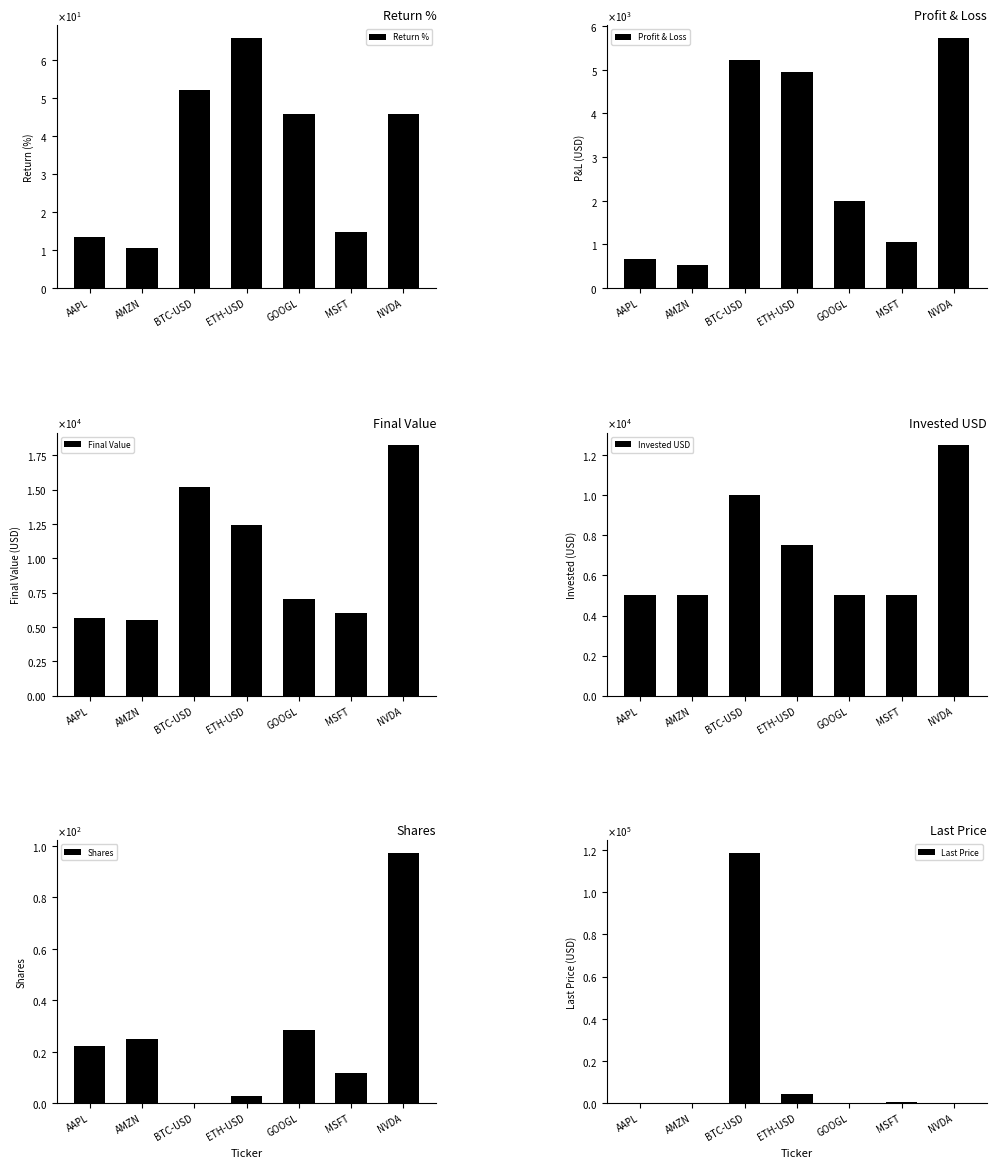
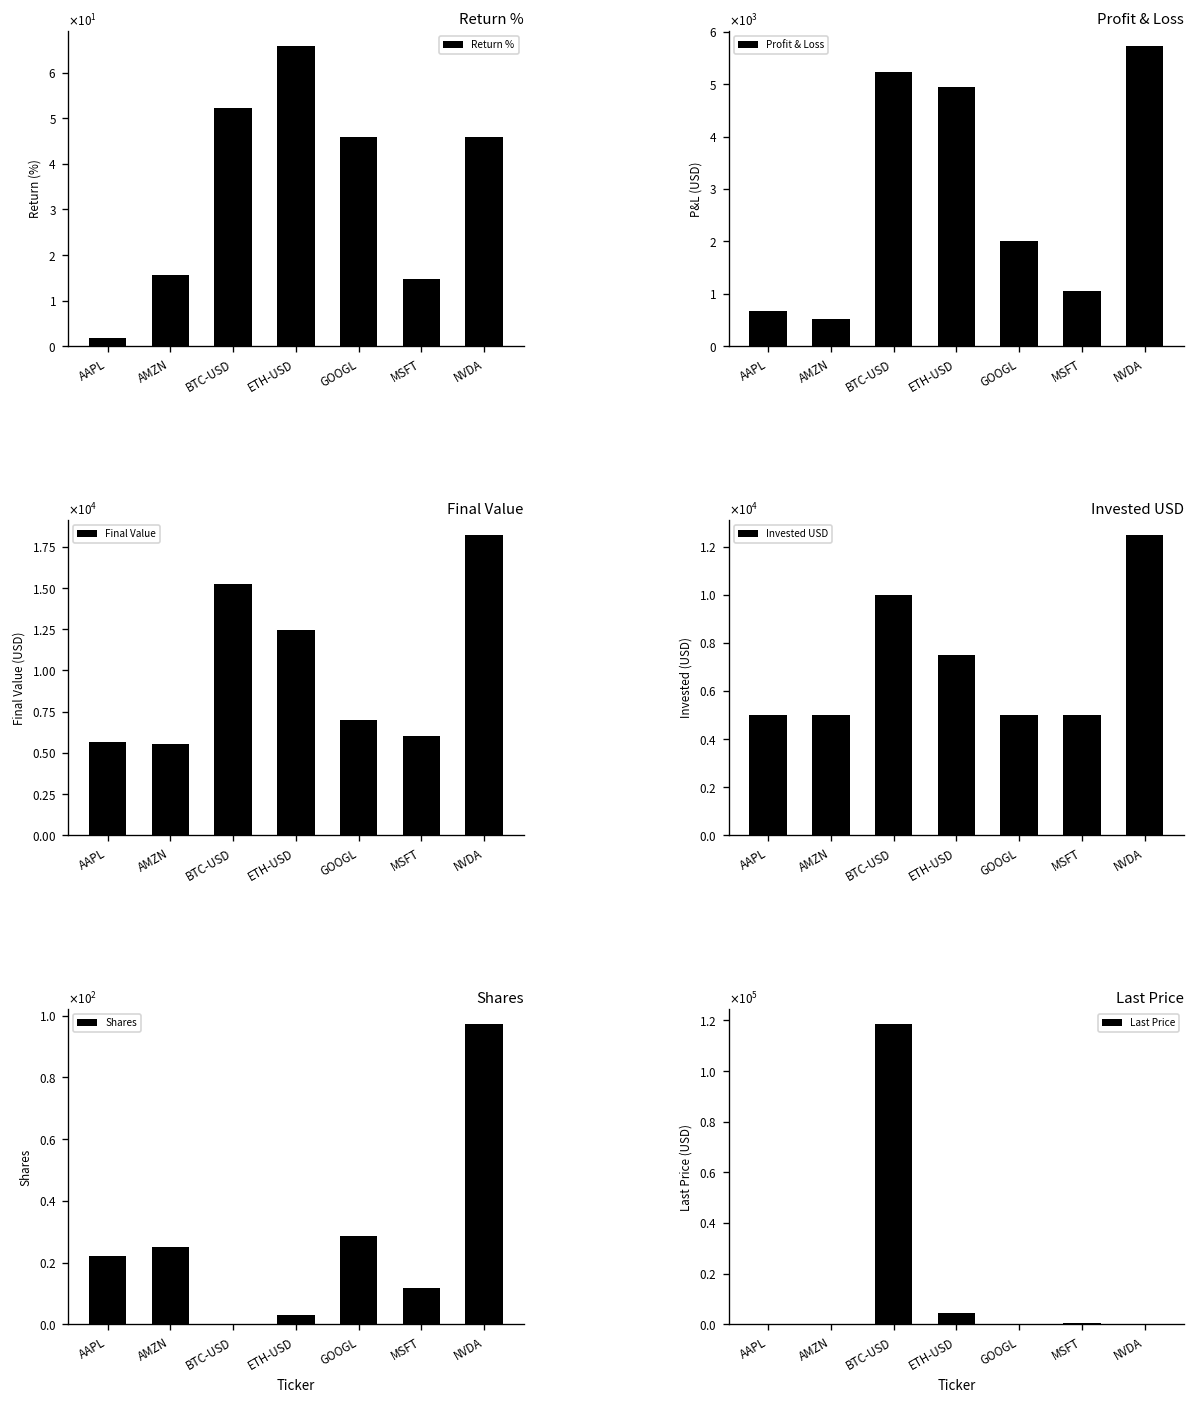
Return %, AAPL: 13 -> 2
Return %, AMZN: 11 -> 16
